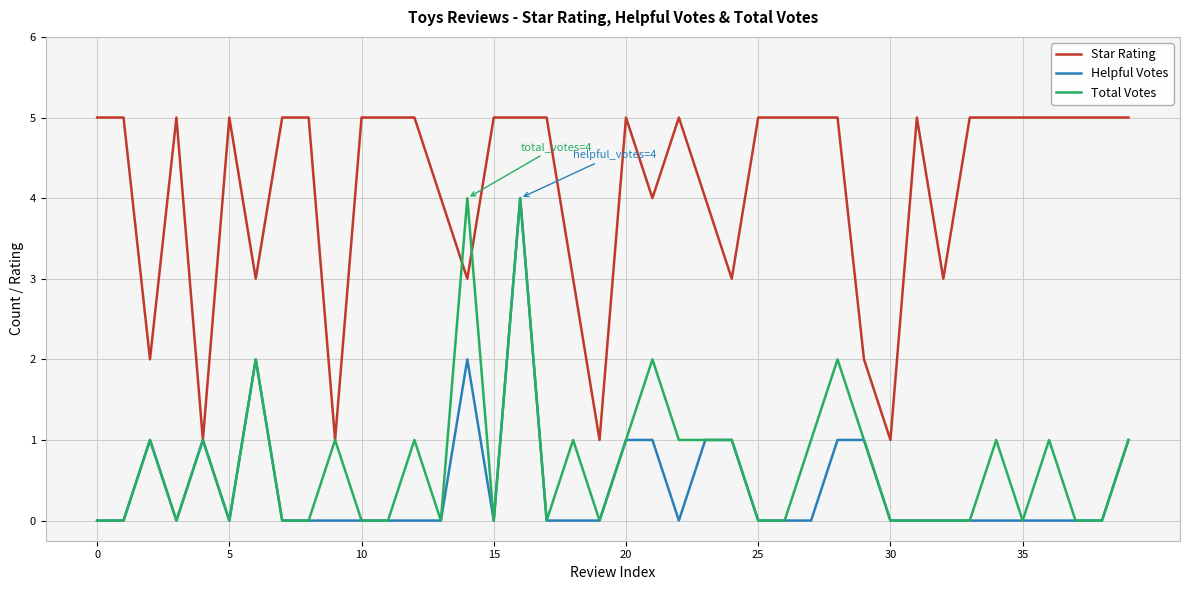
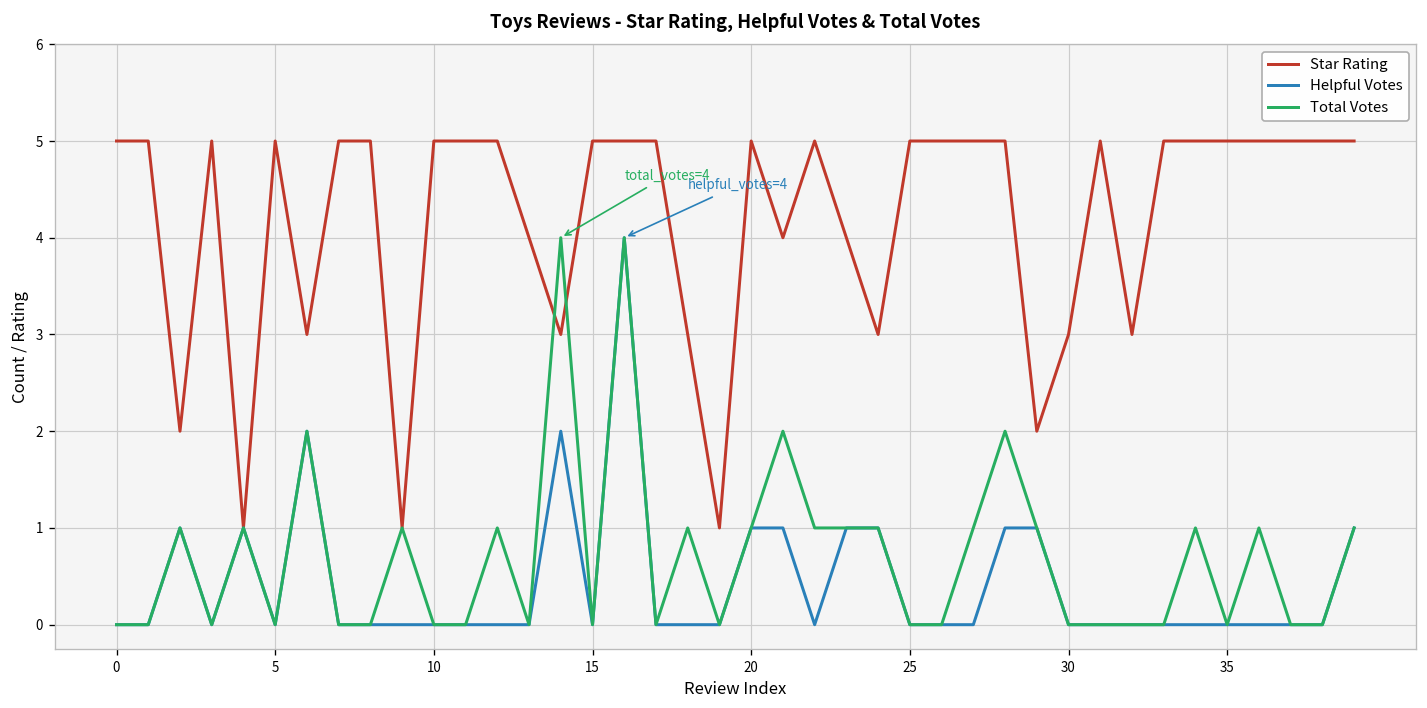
Star Rating, 30: 1 -> 3
